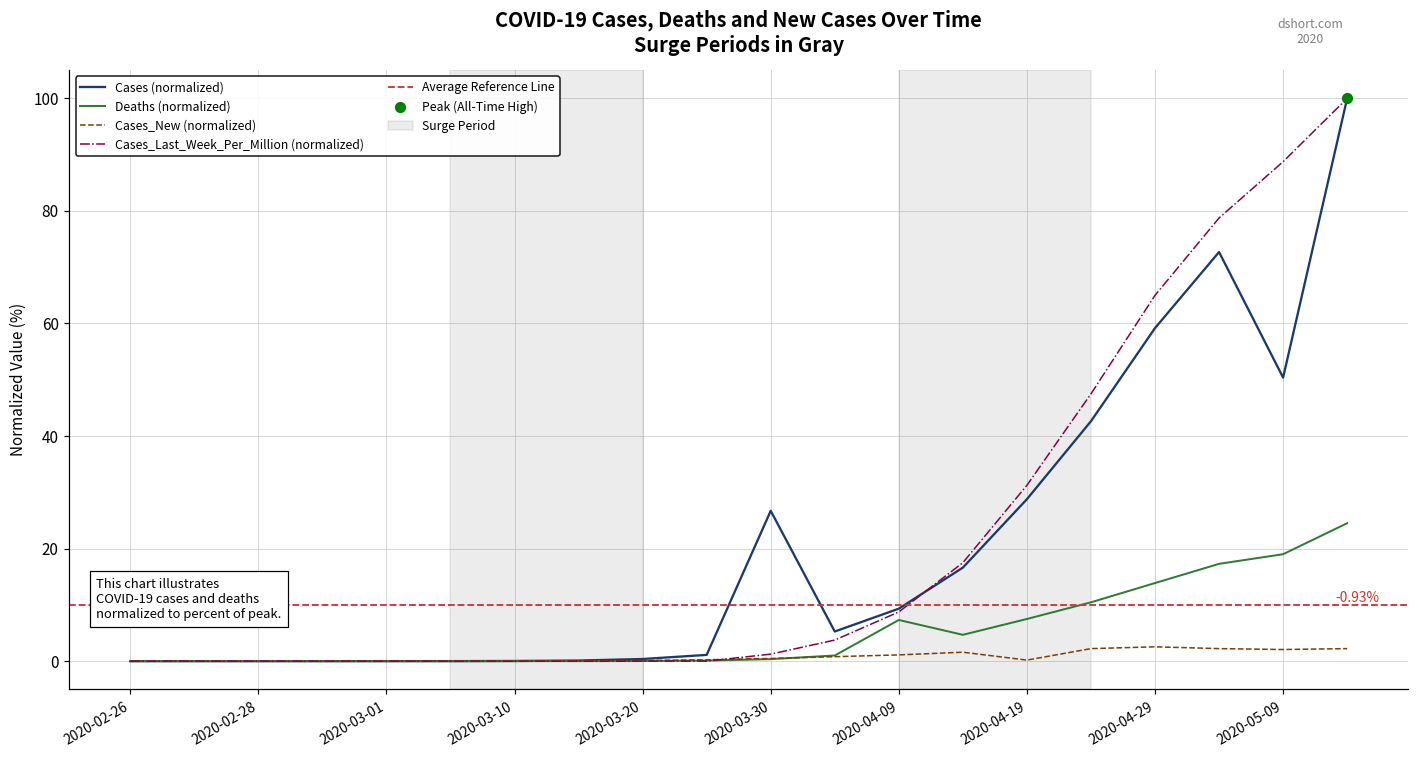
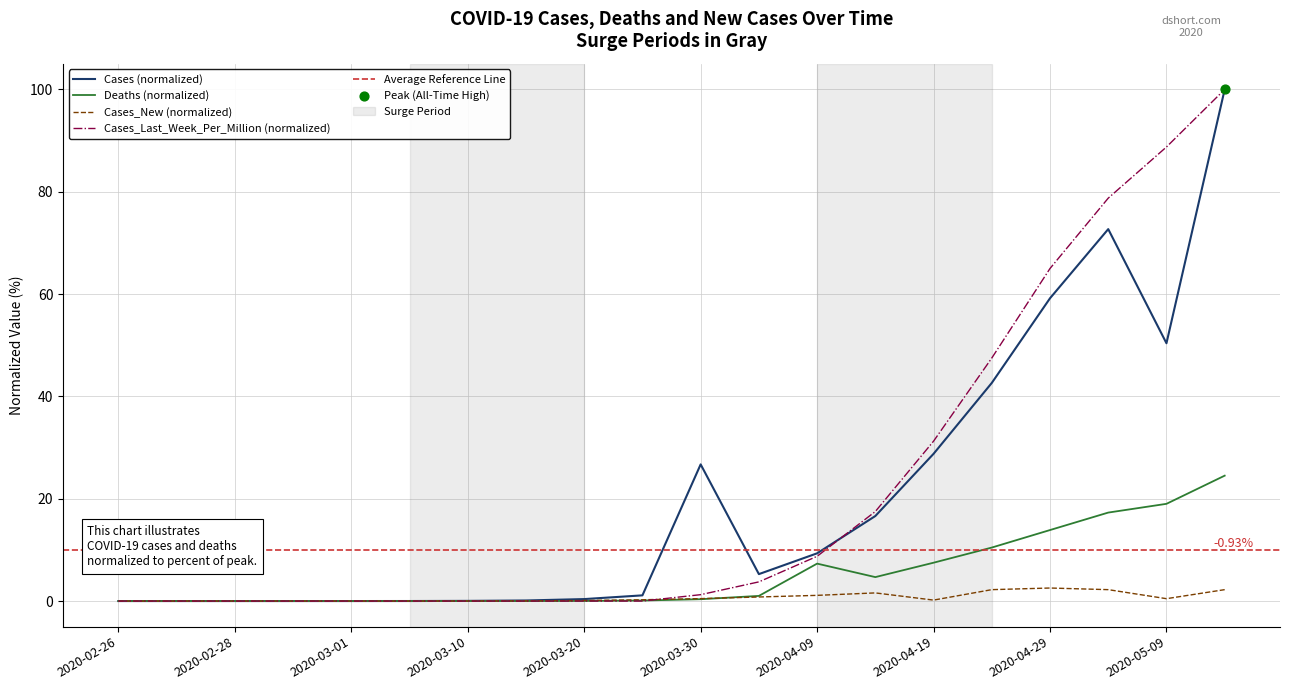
Cases_New (normalized), 2020-05-09: 2 -> 0
